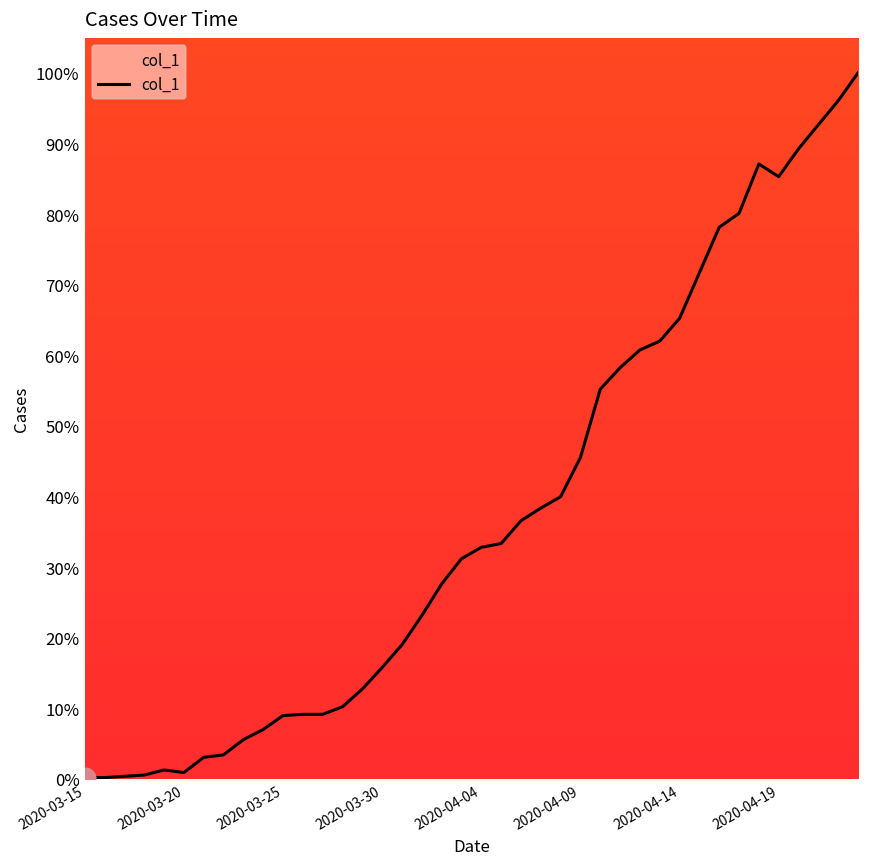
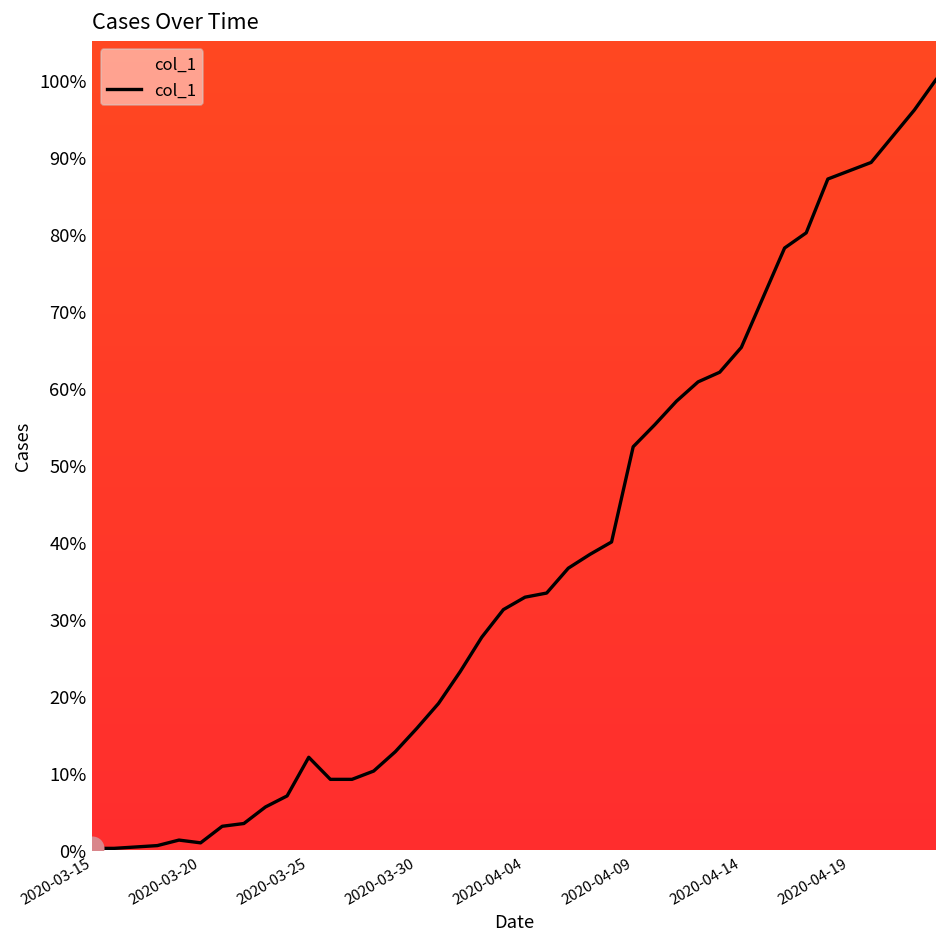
col_1, 2020-03-25: 9% -> 12%
col_1, 2020-04-09: 46% -> 52%
col_1, 2020-04-19: 85% -> 88%
